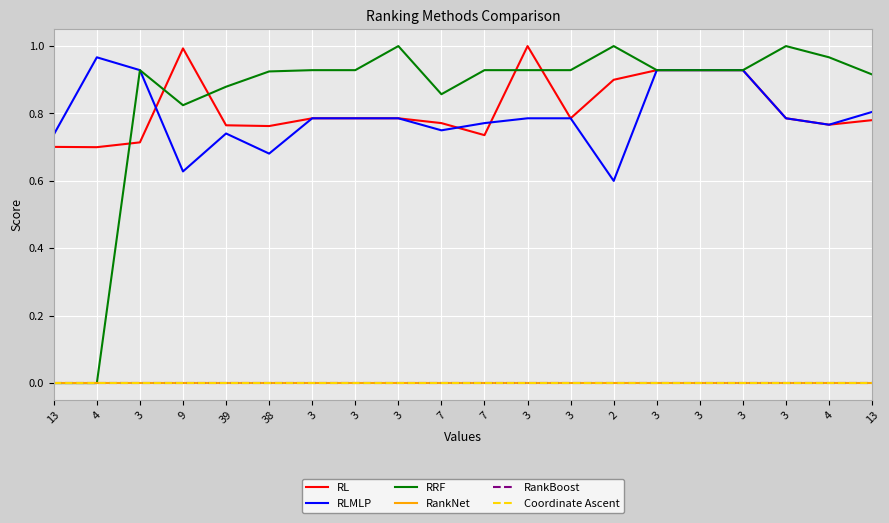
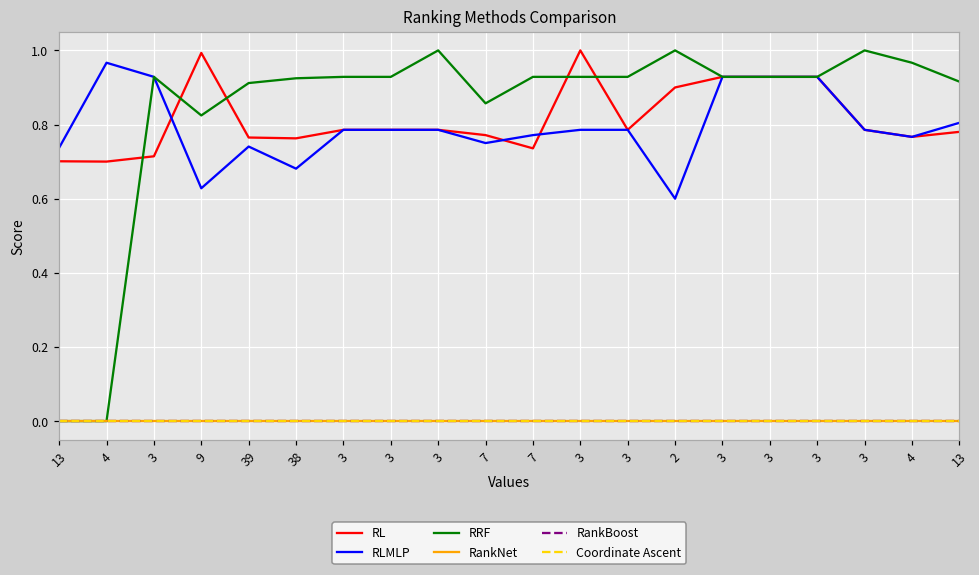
RRF, 39: 0.88 -> 0.91
